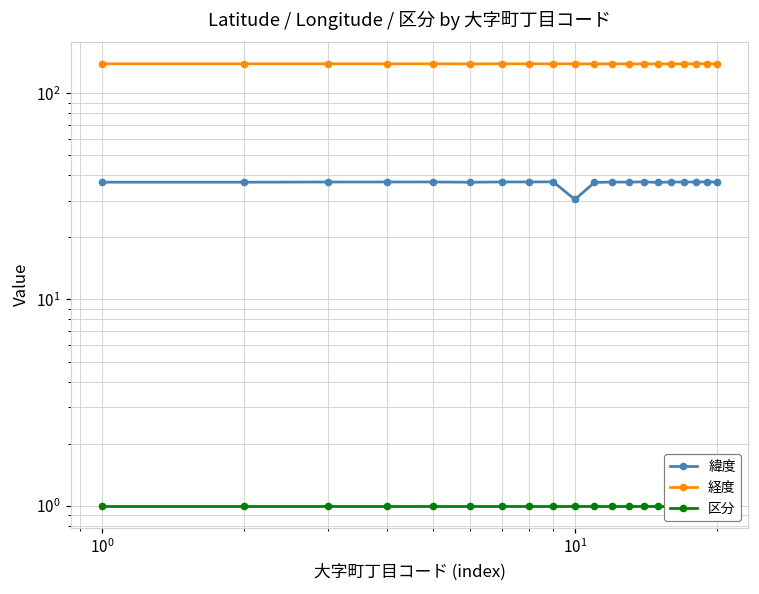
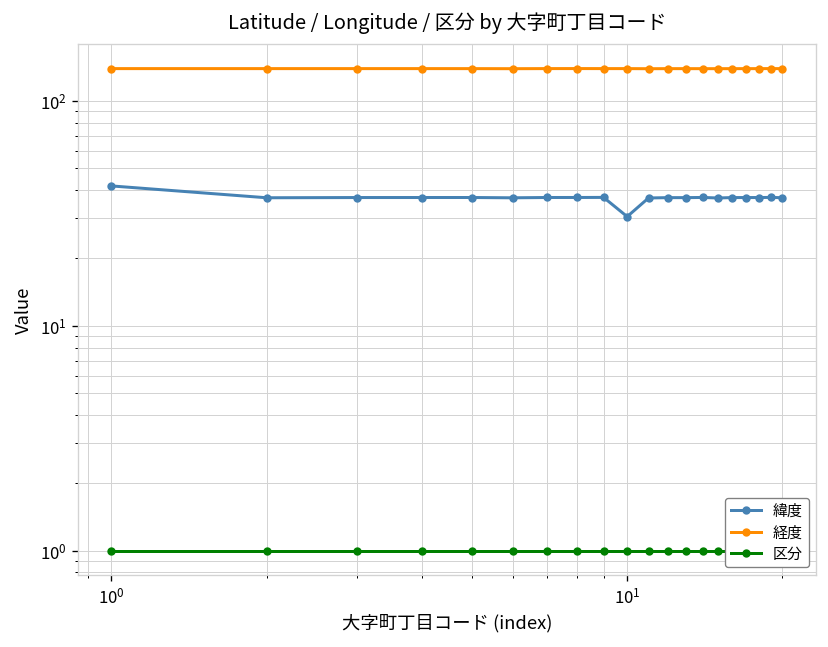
緯度, 10^0: 37 -> 42
